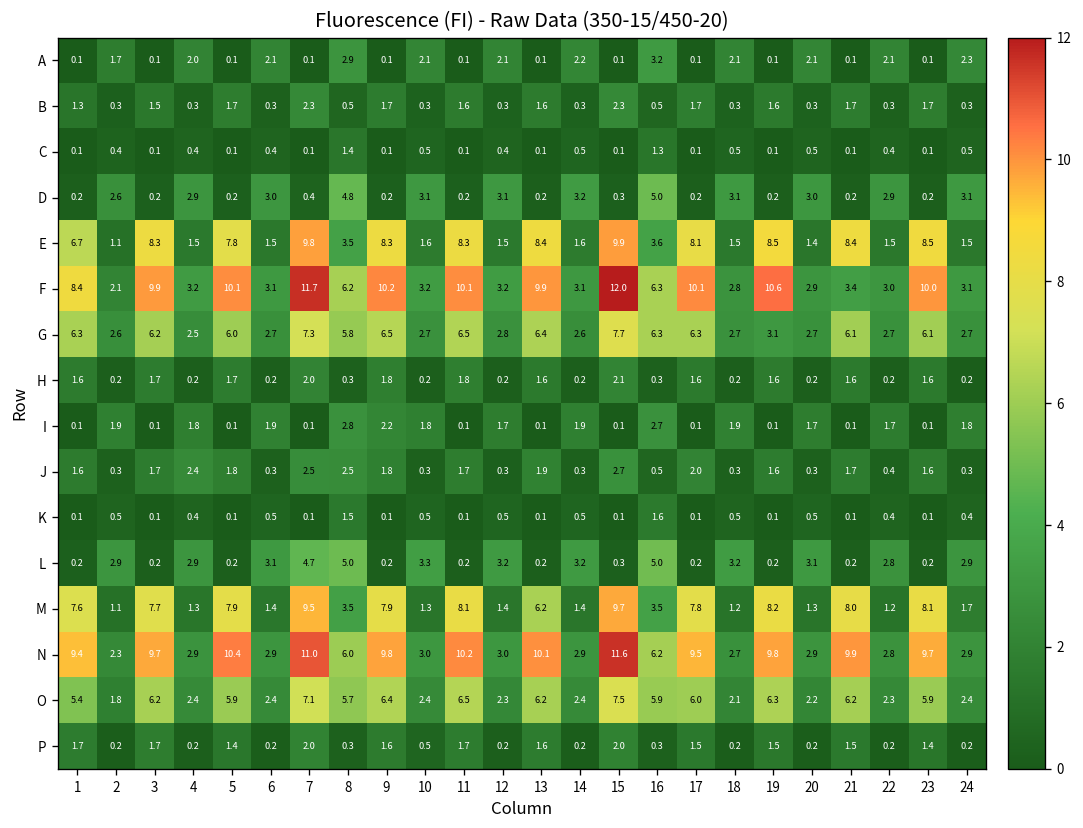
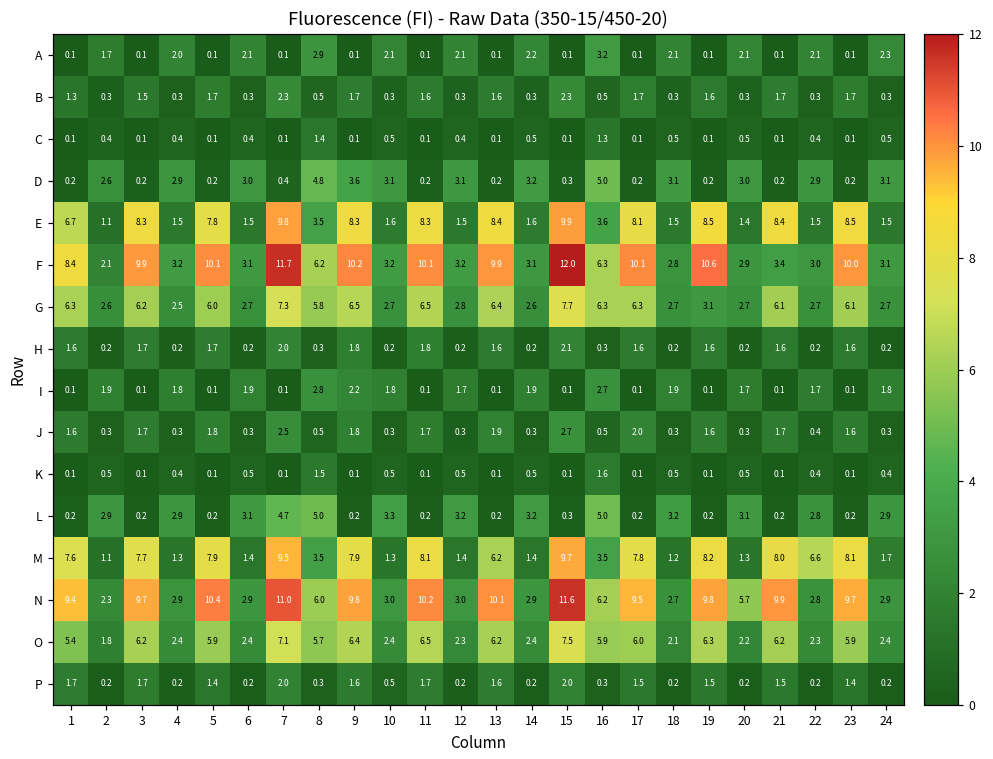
D, 9: 0.2 -> 3.6
J, 4: 2.4 -> 0.3
J, 8: 2.5 -> 0.5
M, 22: 1.2 -> 6.6
N, 20: 2.9 -> 5.7
